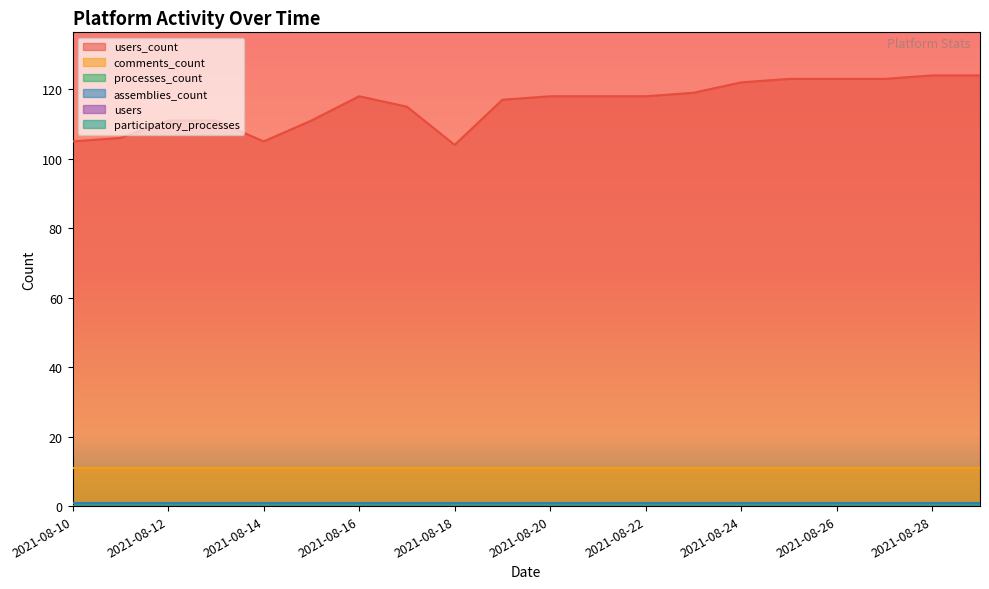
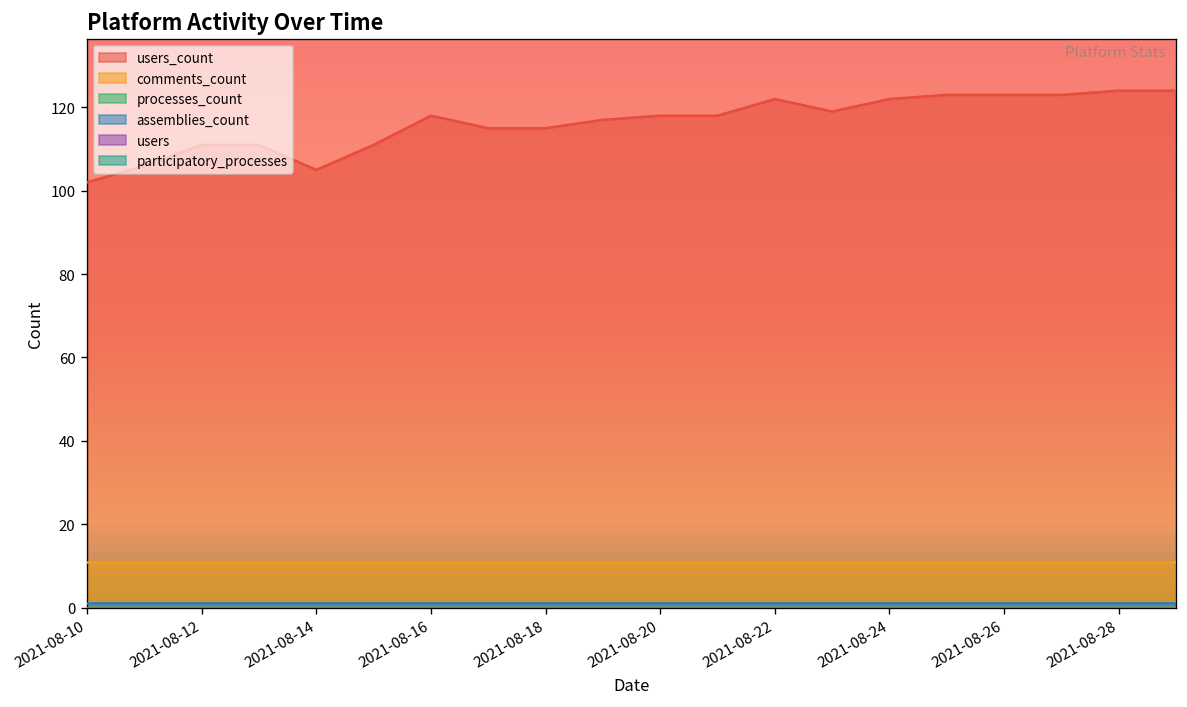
users_count, 2021-08-10: 105 -> 102
users_count, 2021-08-18: 104 -> 115
users_count, 2021-08-22: 118 -> 122
